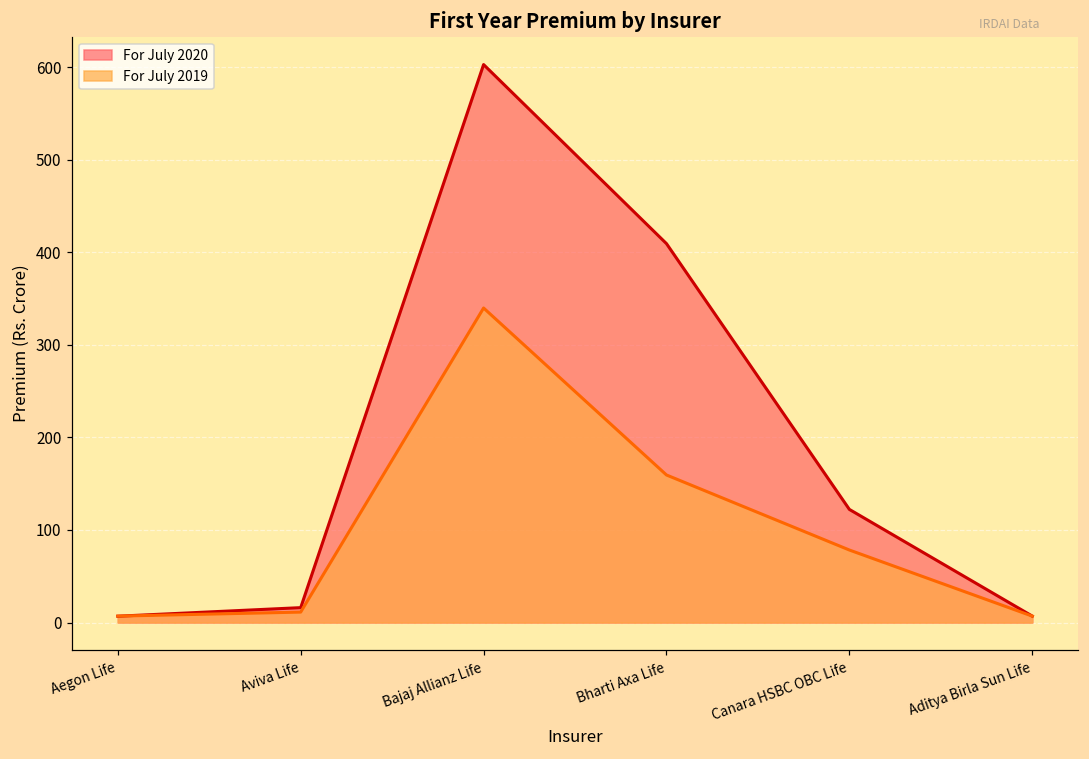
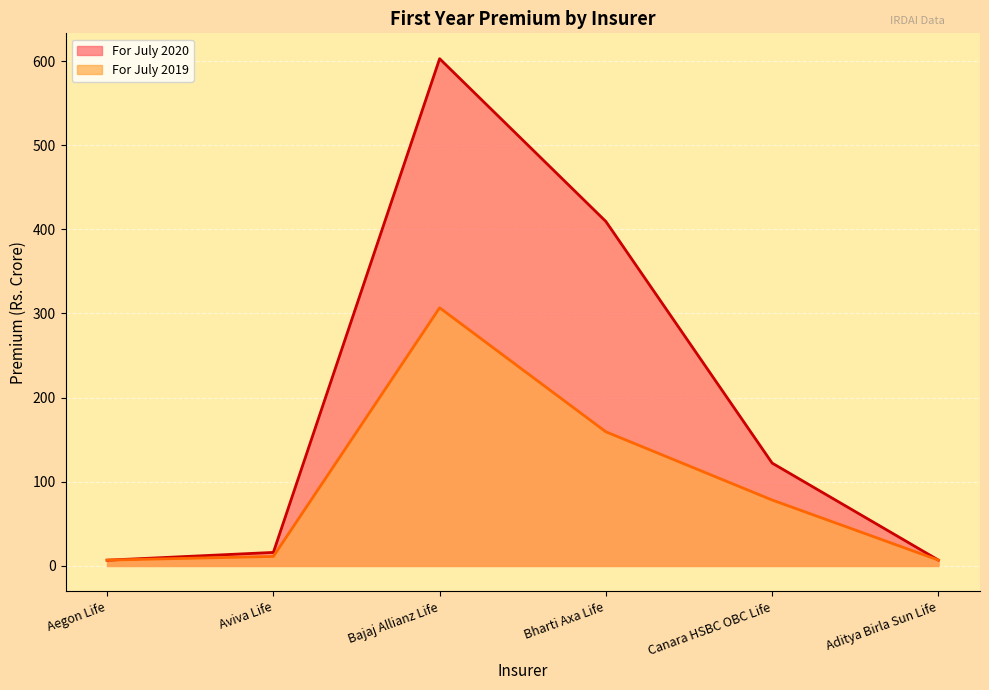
For July 2019, Bajaj Allianz Life: 340 -> 310
